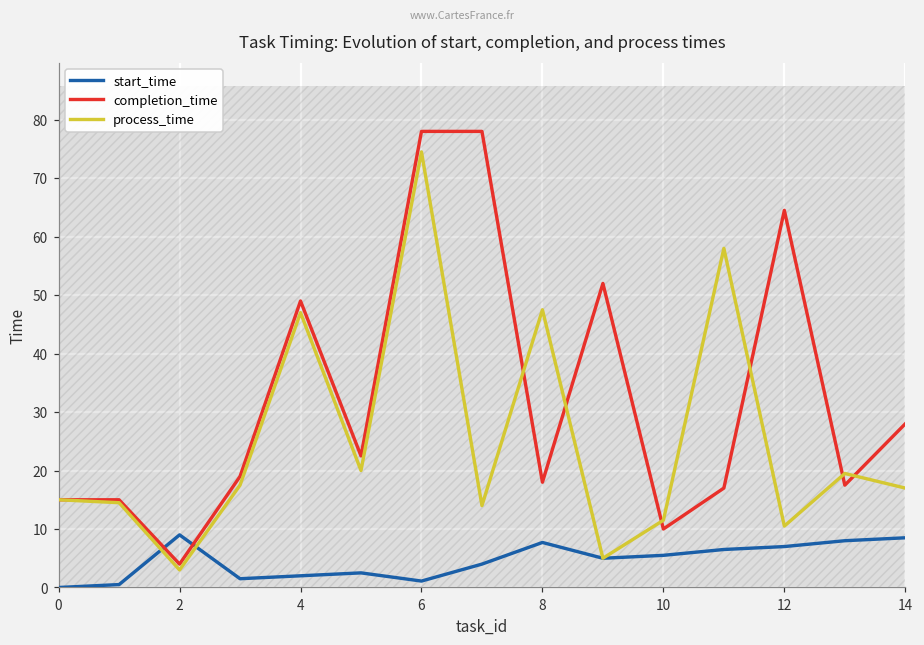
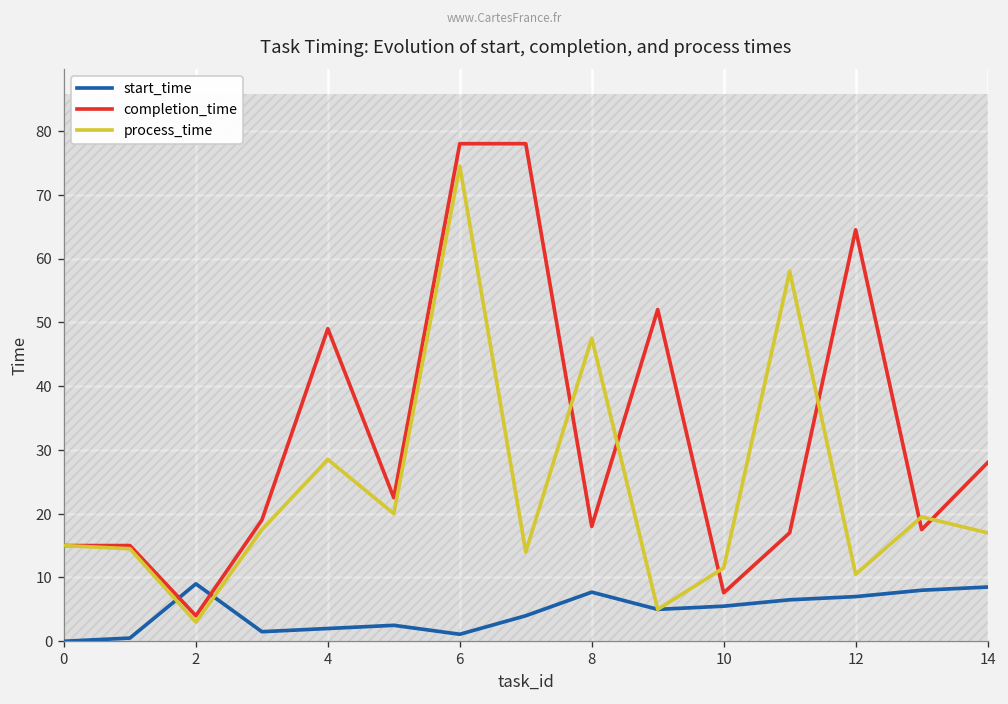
process_time, 4: 47 -> 29
completion_time, 10: 10 -> 8
